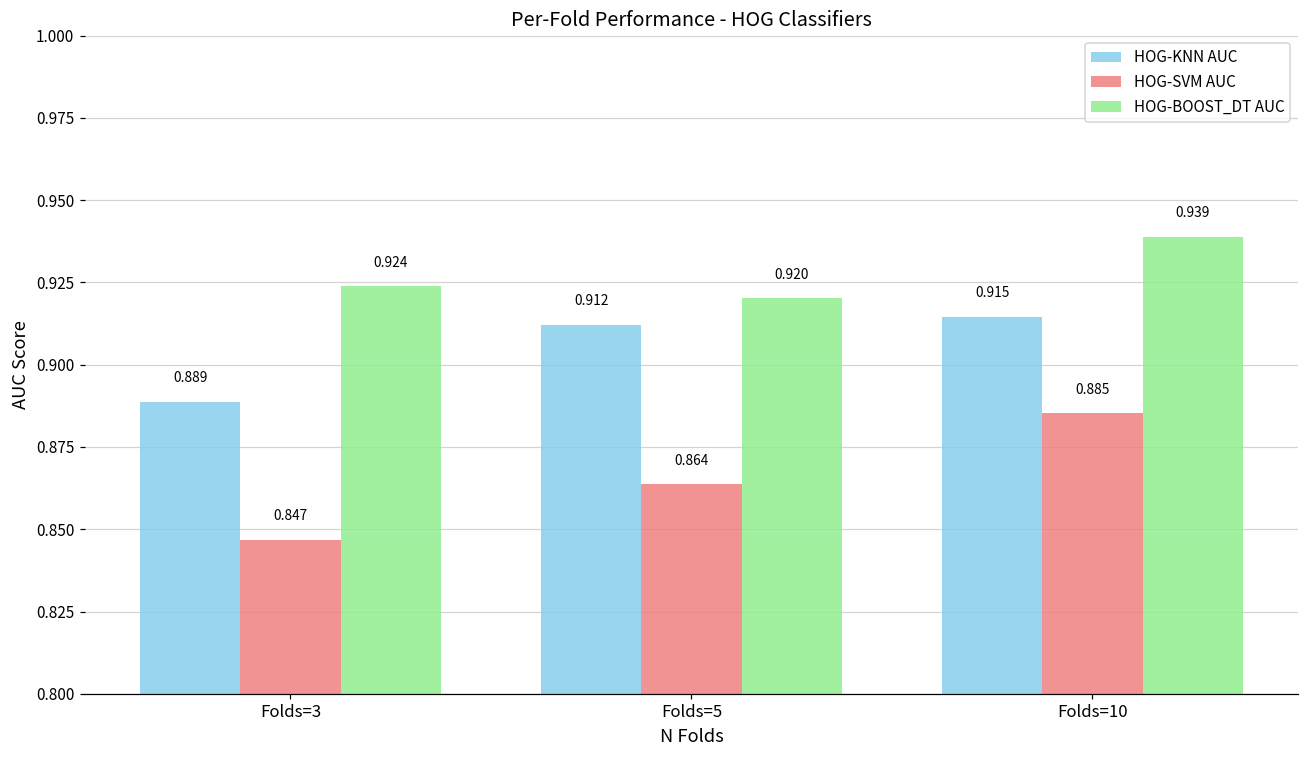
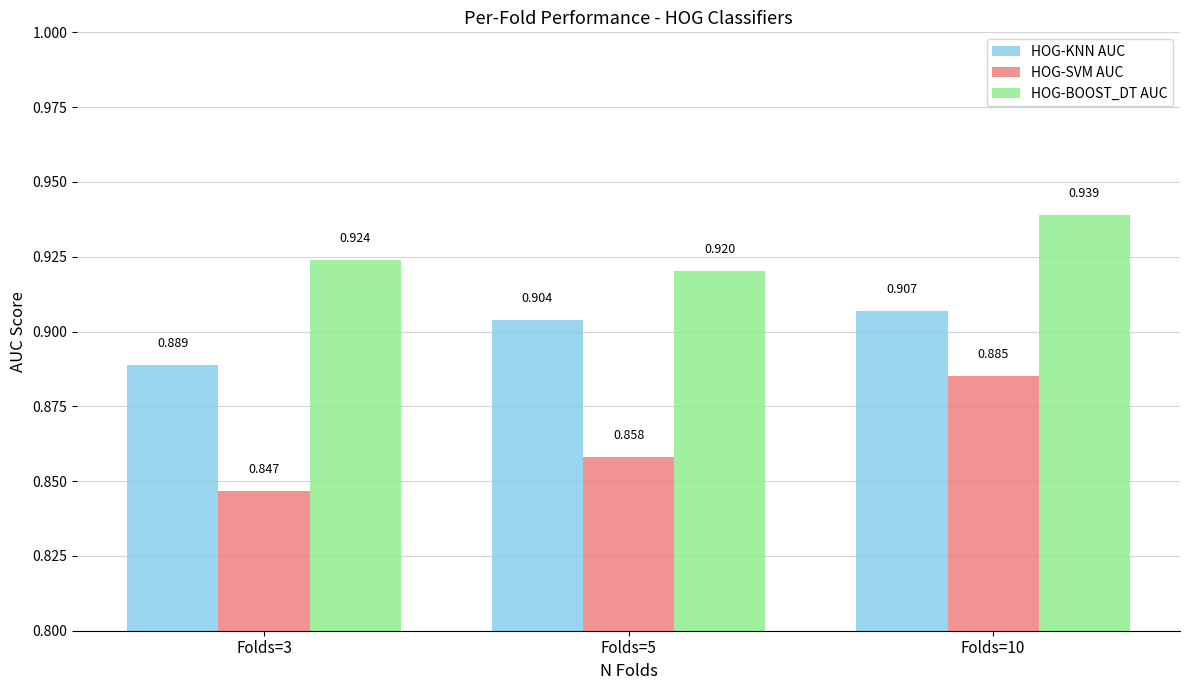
HOG-KNN AUC, Folds=5: 0.912 -> 0.904
HOG-SVM AUC, Folds=5: 0.864 -> 0.858
HOG-KNN AUC, Folds=10: 0.915 -> 0.907
